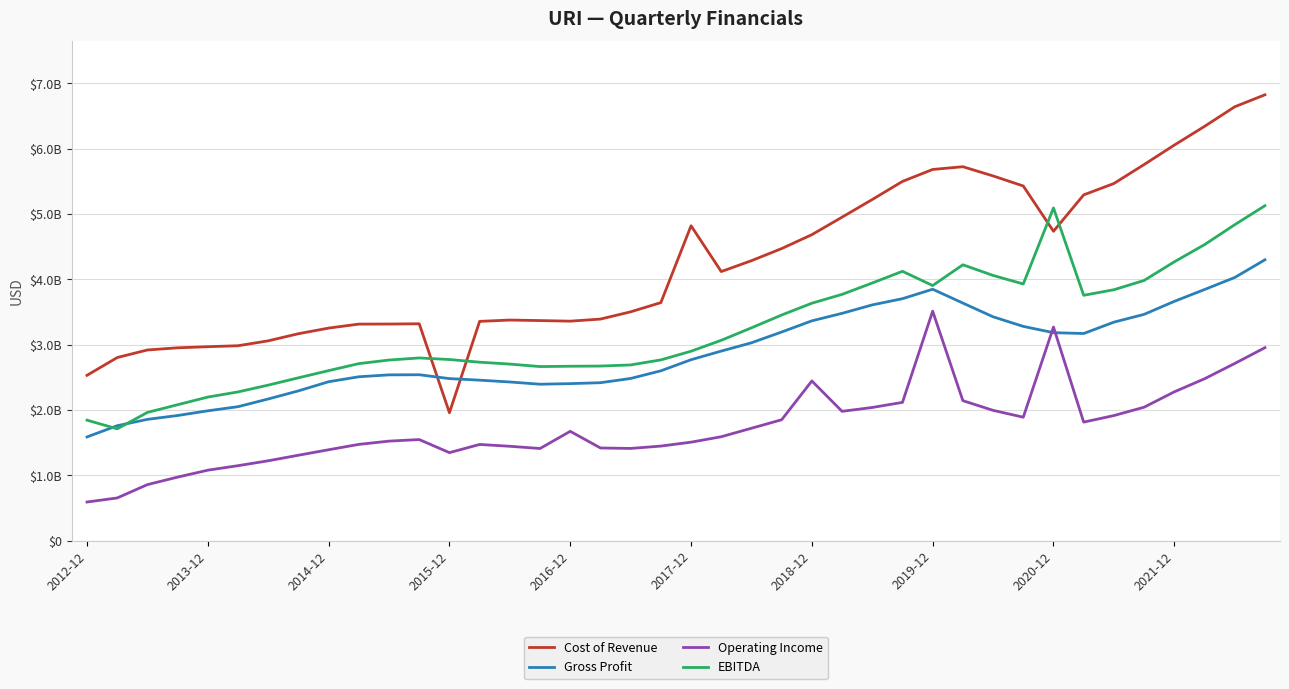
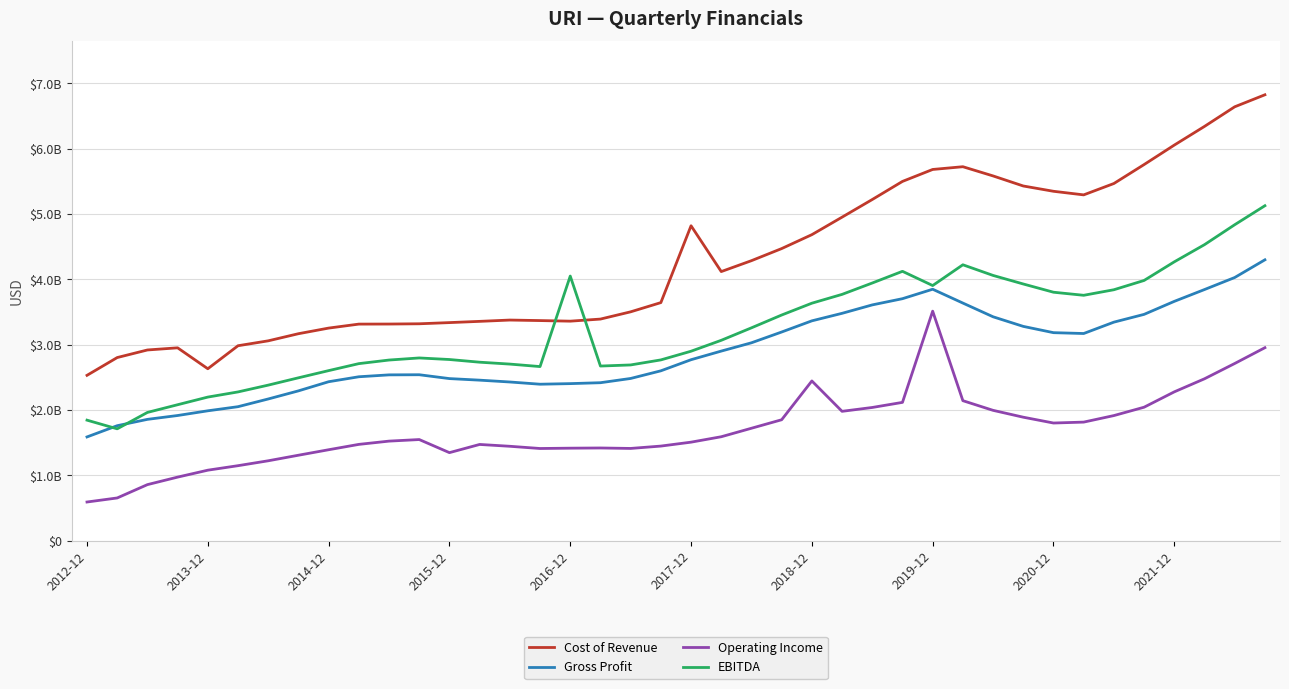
Cost of Revenue, 2013-12: $3000000000 -> $2600000000
Cost of Revenue, 2015-12: $2000000000 -> $3300000000
Operating Income, 2016-12: $1700000000 -> $1400000000
EBITDA, 2016-12: $2700000000 -> $4000000000
Cost of Revenue, 2020-12: $4700000000 -> $5300000000
Operating Income, 2020-12: $3300000000 -> $1800000000
EBITDA, 2020-12: $5100000000 -> $3800000000
